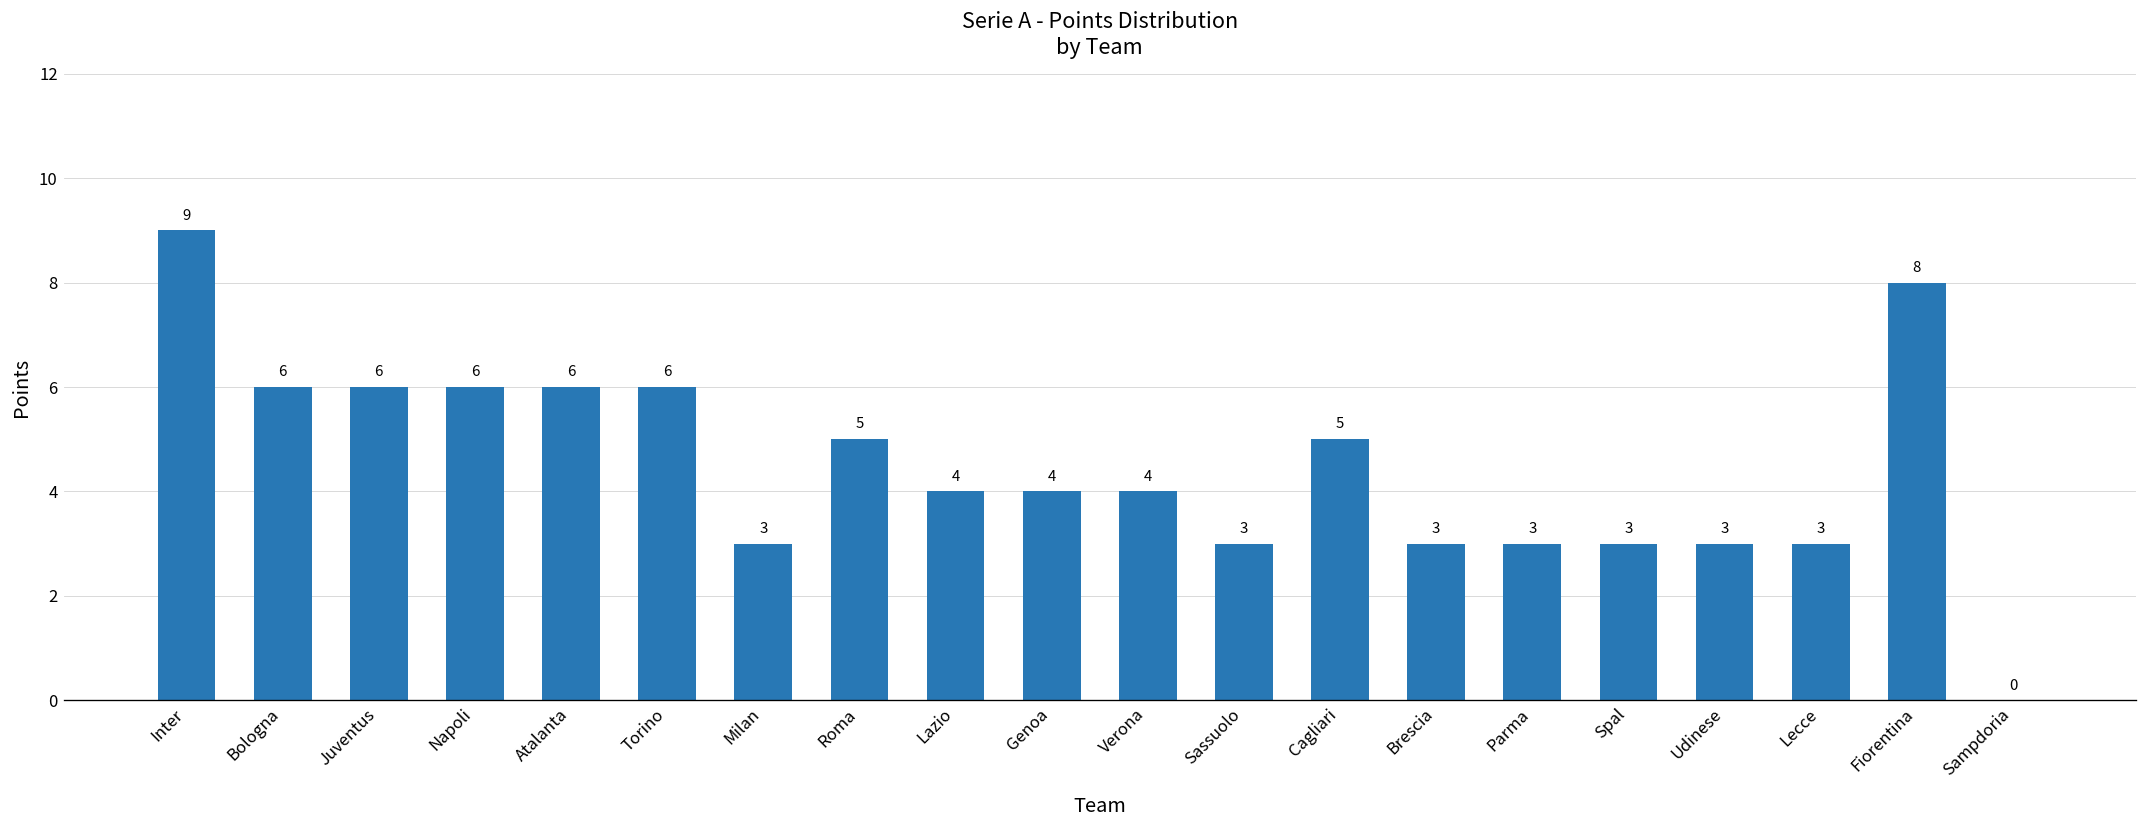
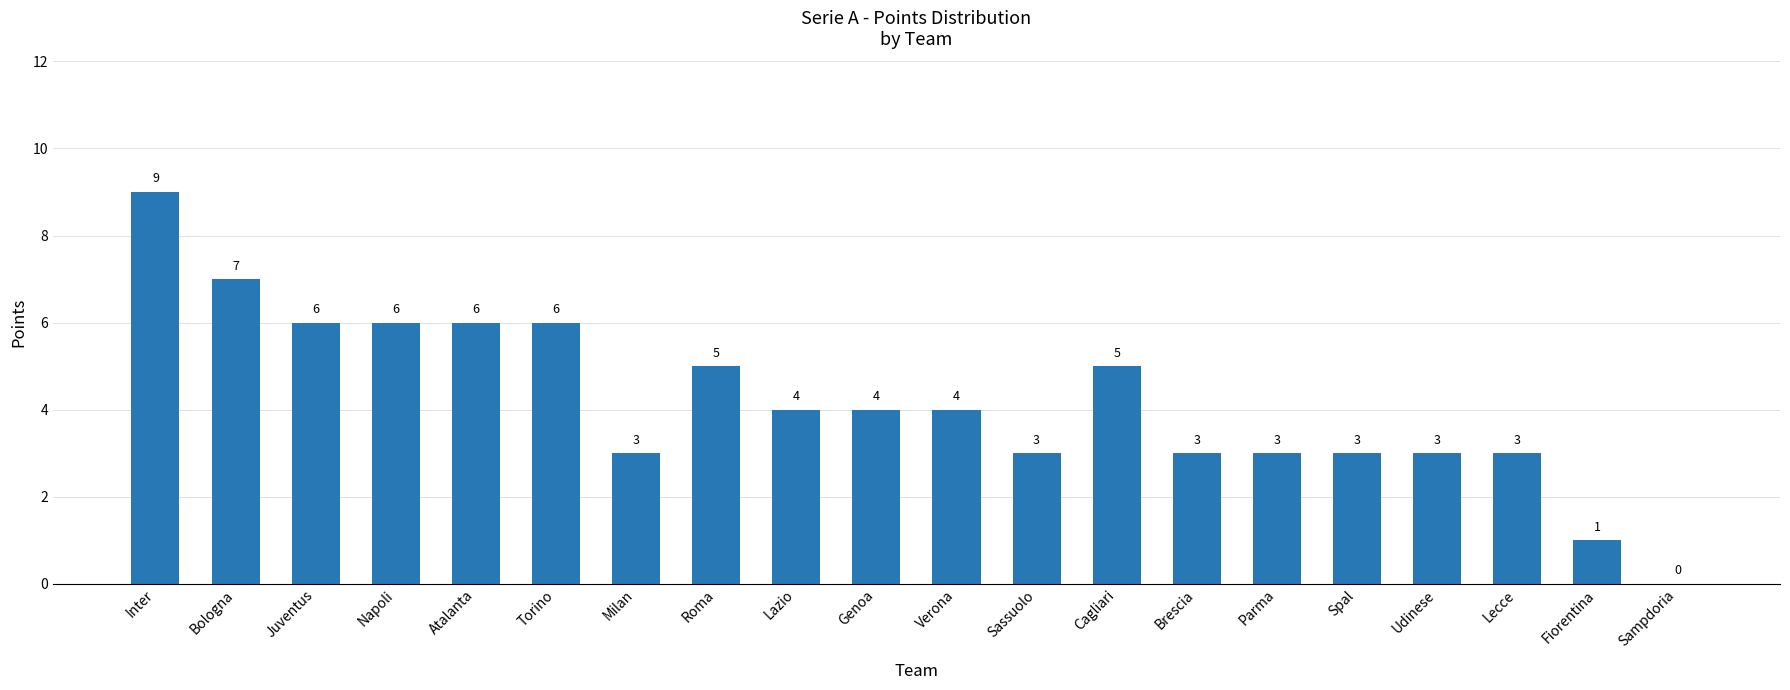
Bologna: 6 -> 7
Fiorentina: 8 -> 1
